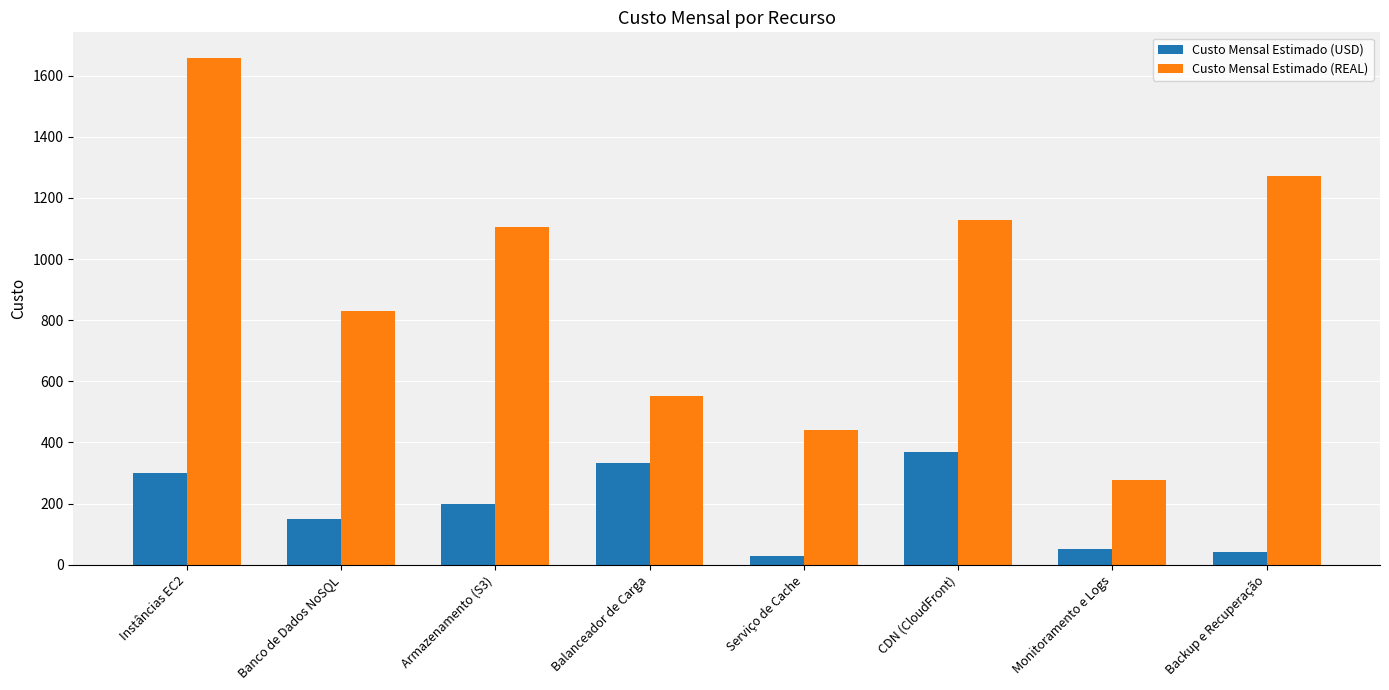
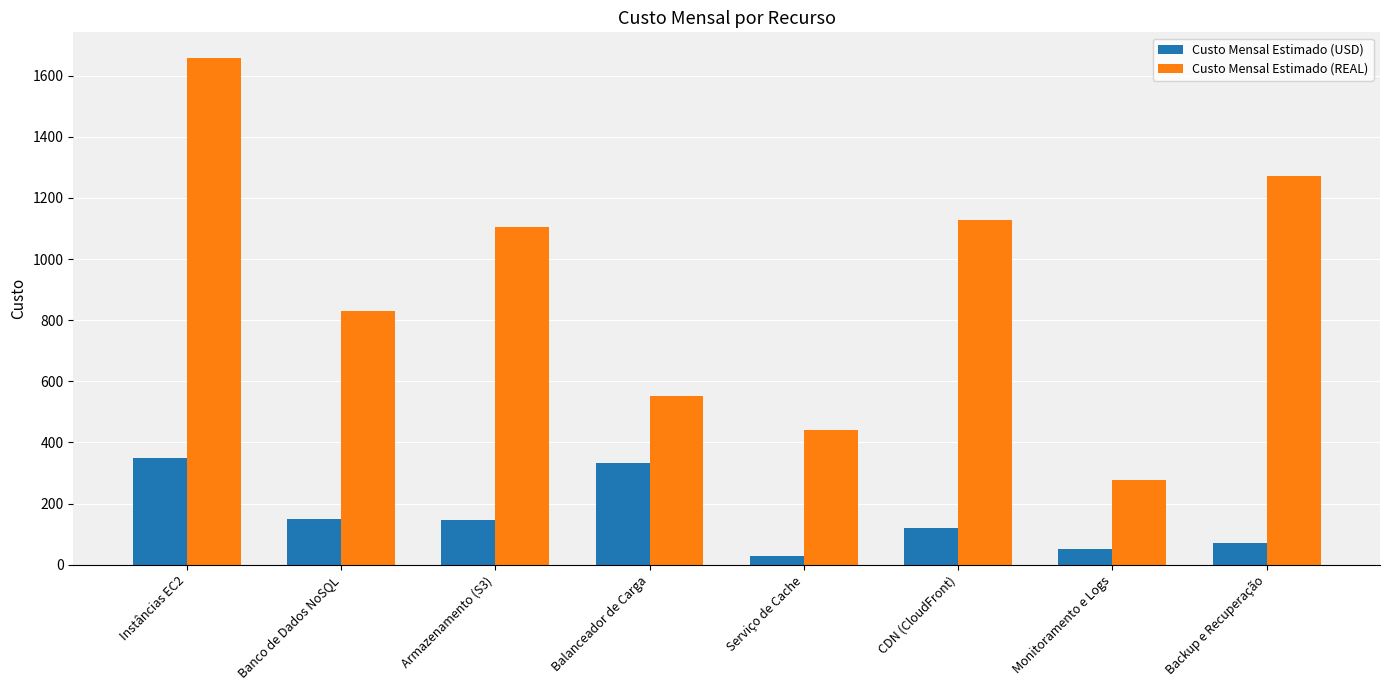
Custo Mensal Estimado (USD), Instâncias EC2: 300 -> 350
Custo Mensal Estimado (USD), Armazenamento (S3): 200 -> 150
Custo Mensal Estimado (USD), CDN (CloudFront): 370 -> 120
Custo Mensal Estimado (USD), Backup e Recuperação: 40 -> 70
